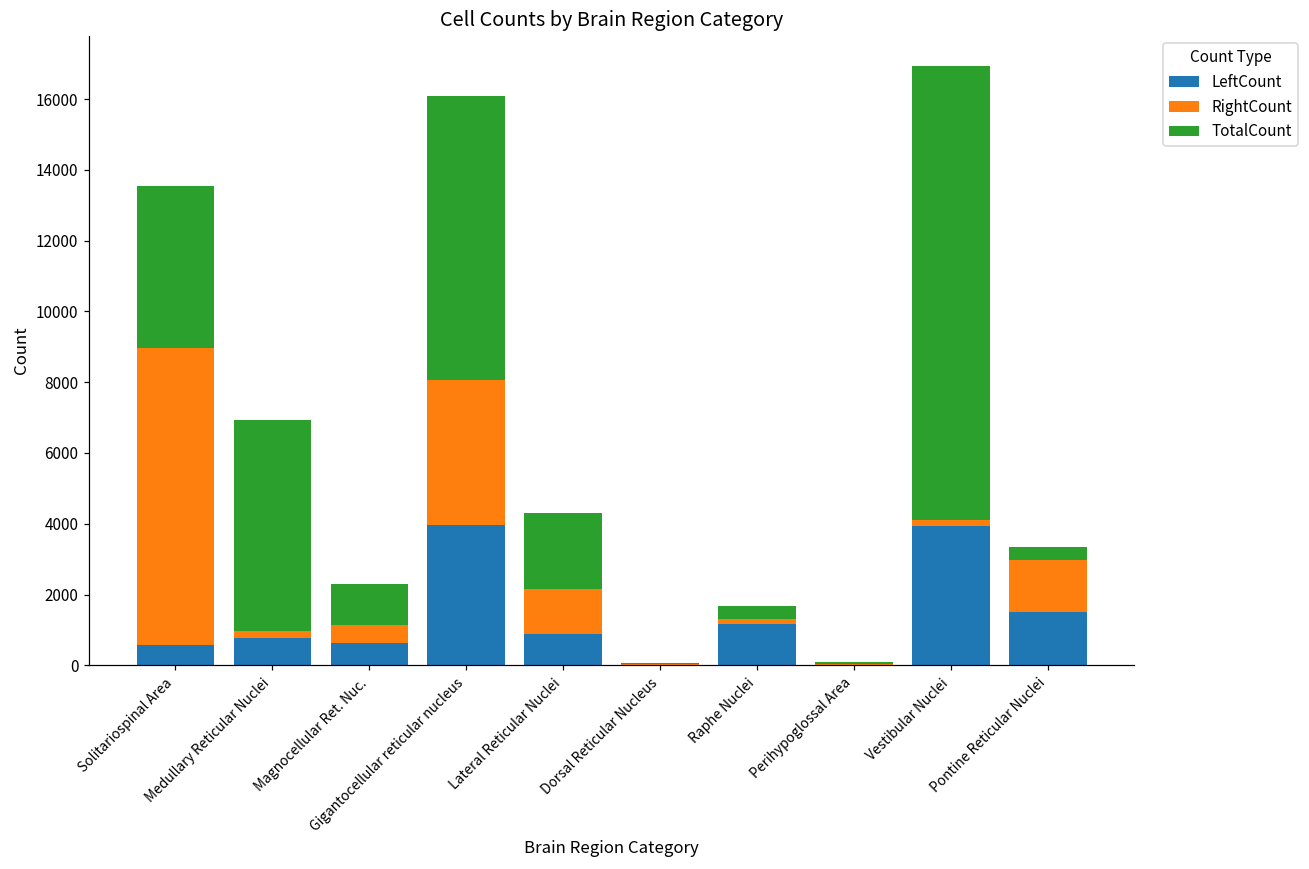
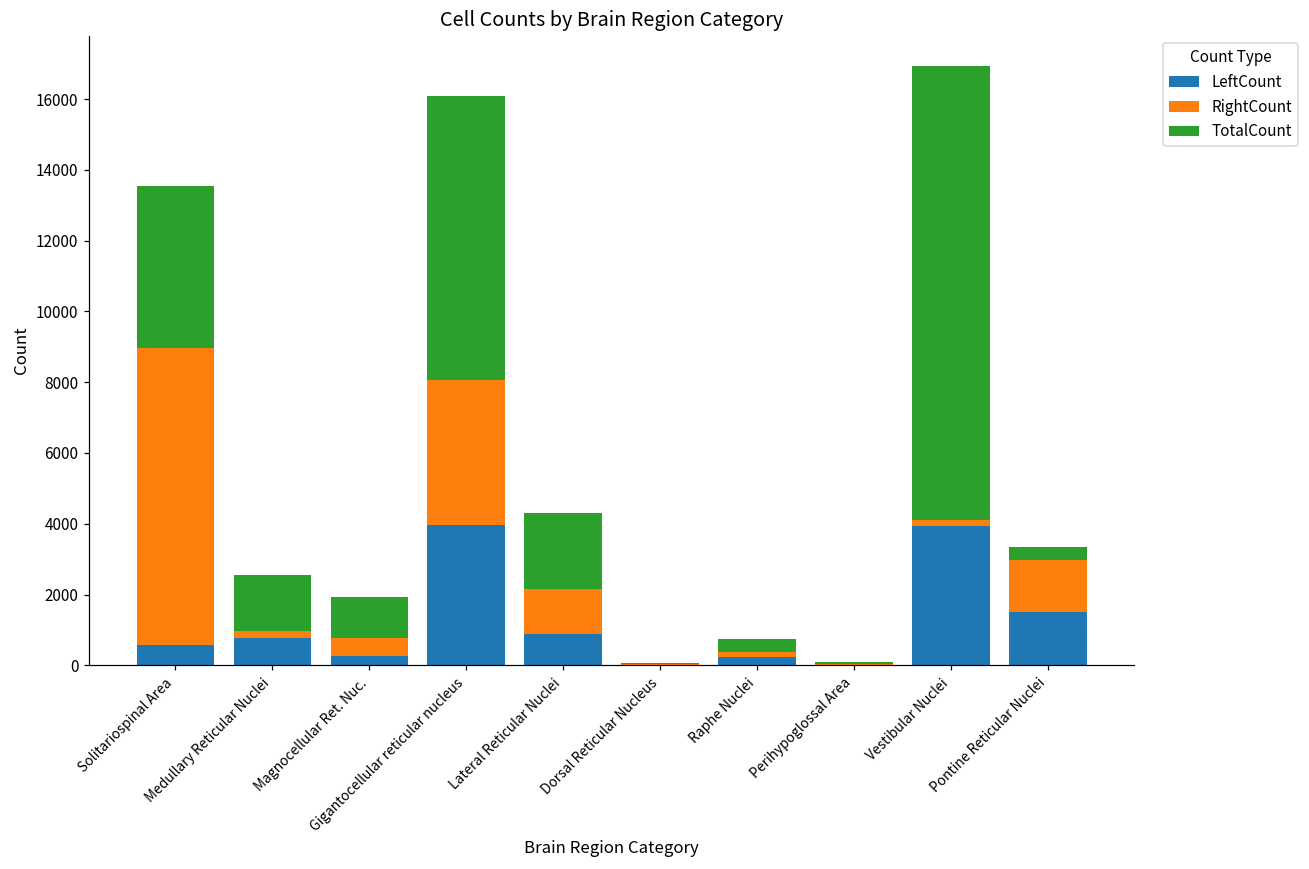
TotalCount, Medullary Reticular Nuclei: 6000 -> 1600
LeftCount, Magnocellular Ret. Nuc.: 600 -> 300
LeftCount, Raphe Nuclei: 1200 -> 200
